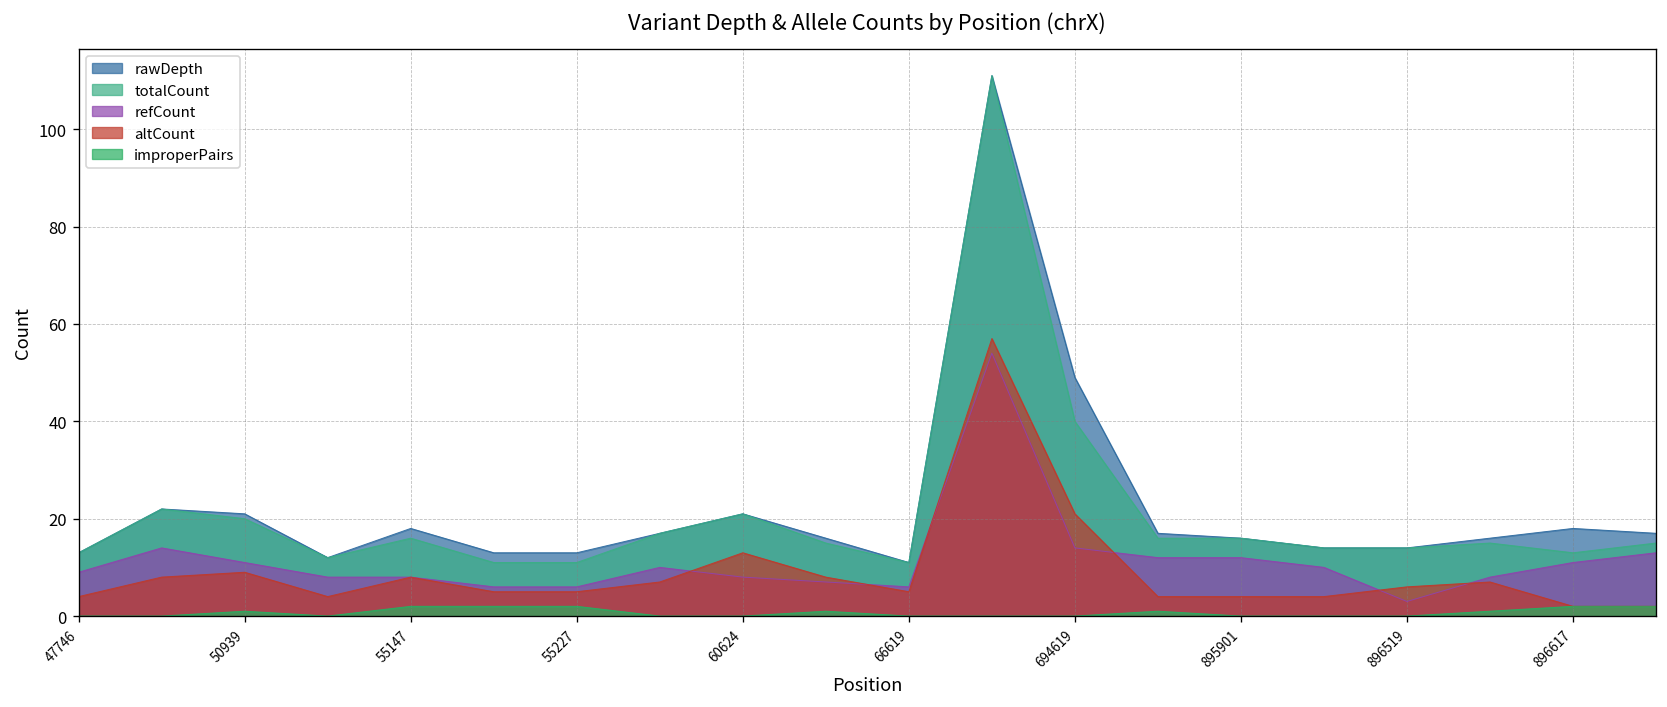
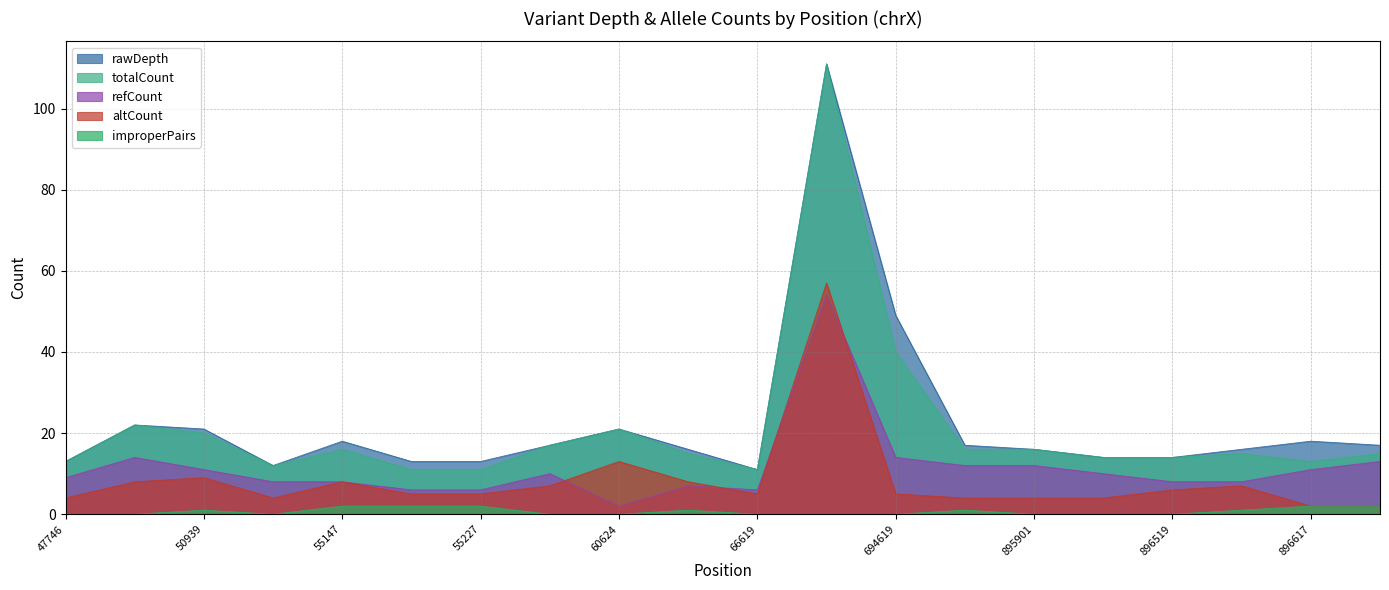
refCount, 60624: 8 -> 2
altCount, 694619: 21 -> 5
refCount, 896519: 3 -> 8
